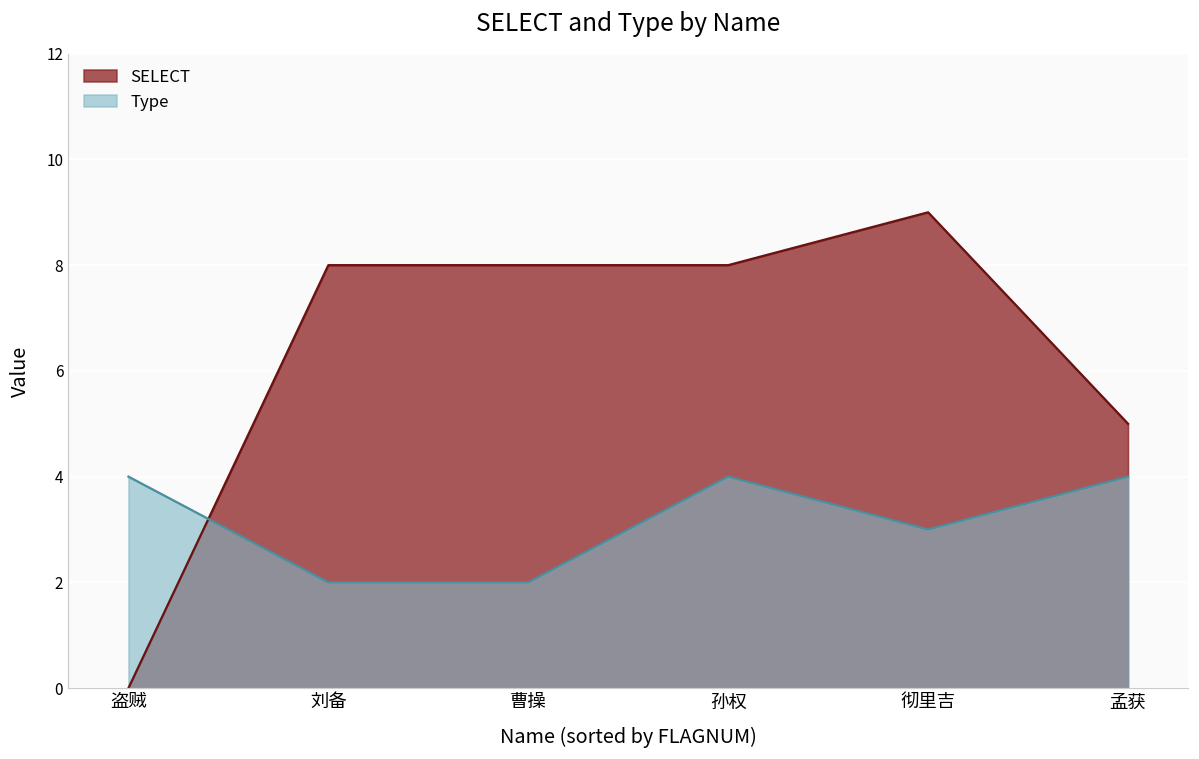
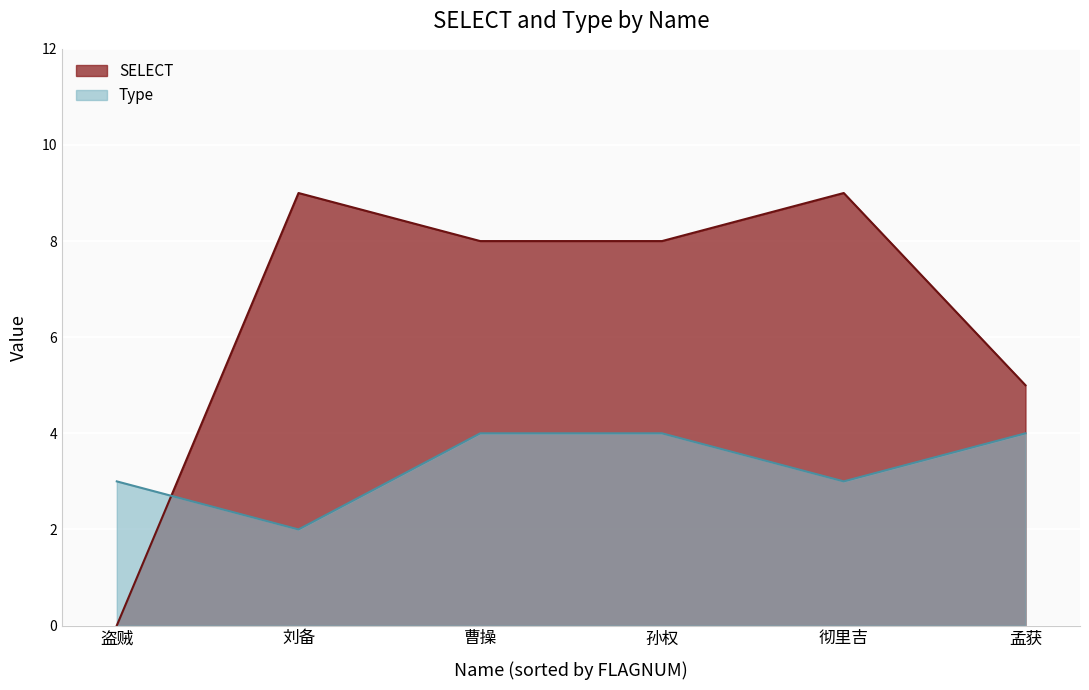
Type, 盗贼: 4 -> 3
SELECT, 刘备: 8 -> 9
Type, 曹操: 2 -> 4
